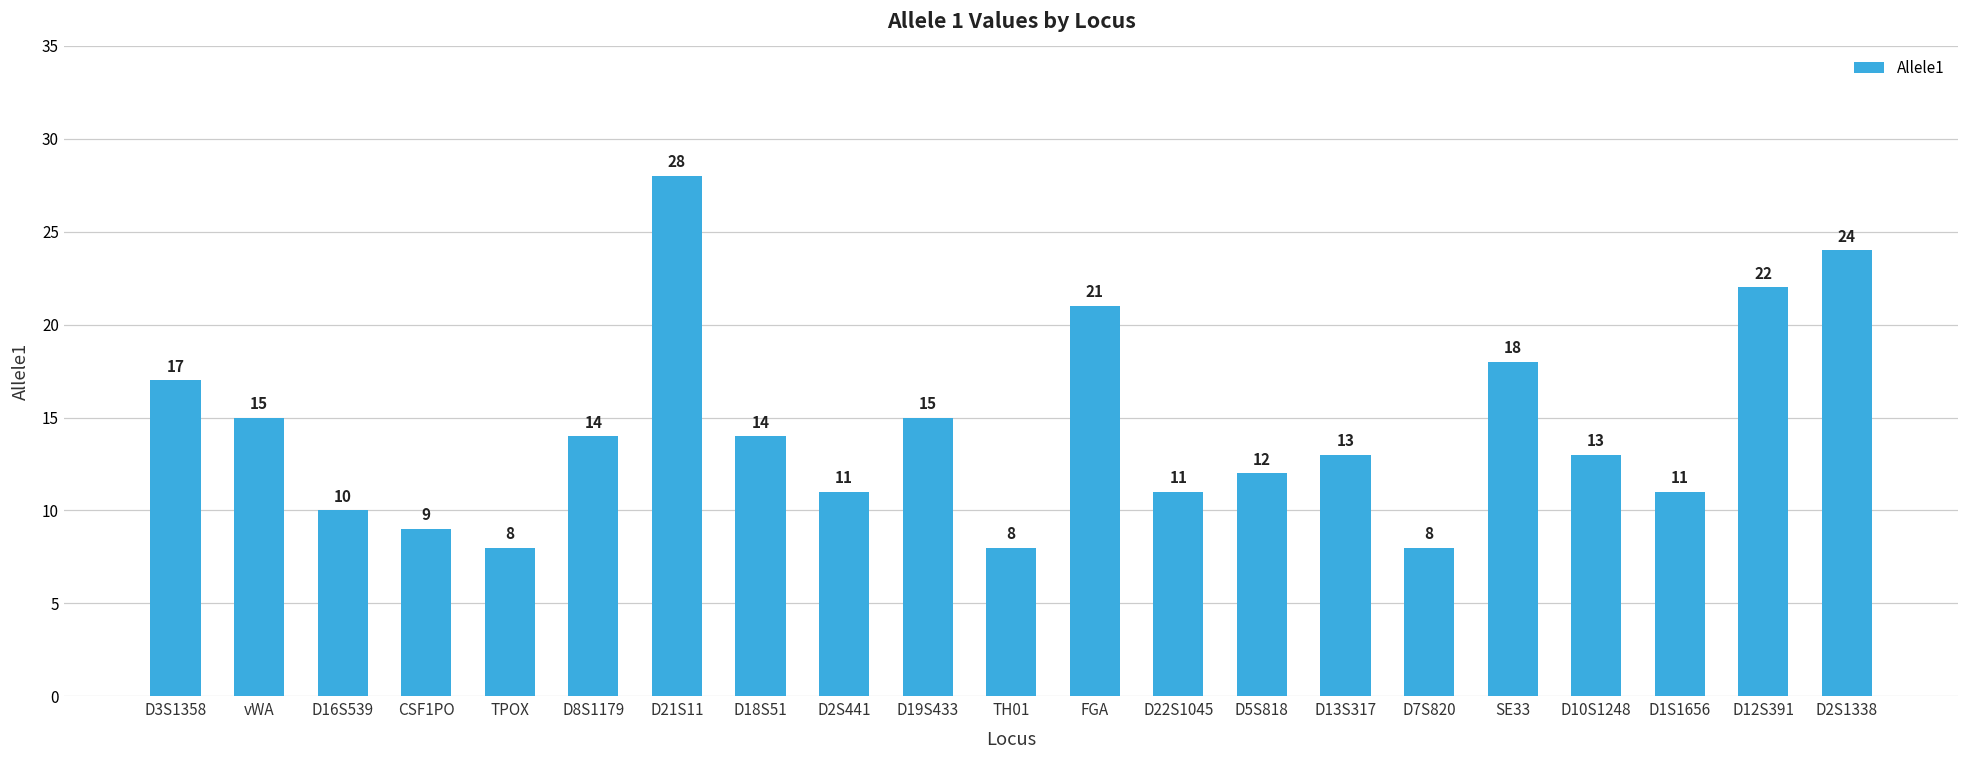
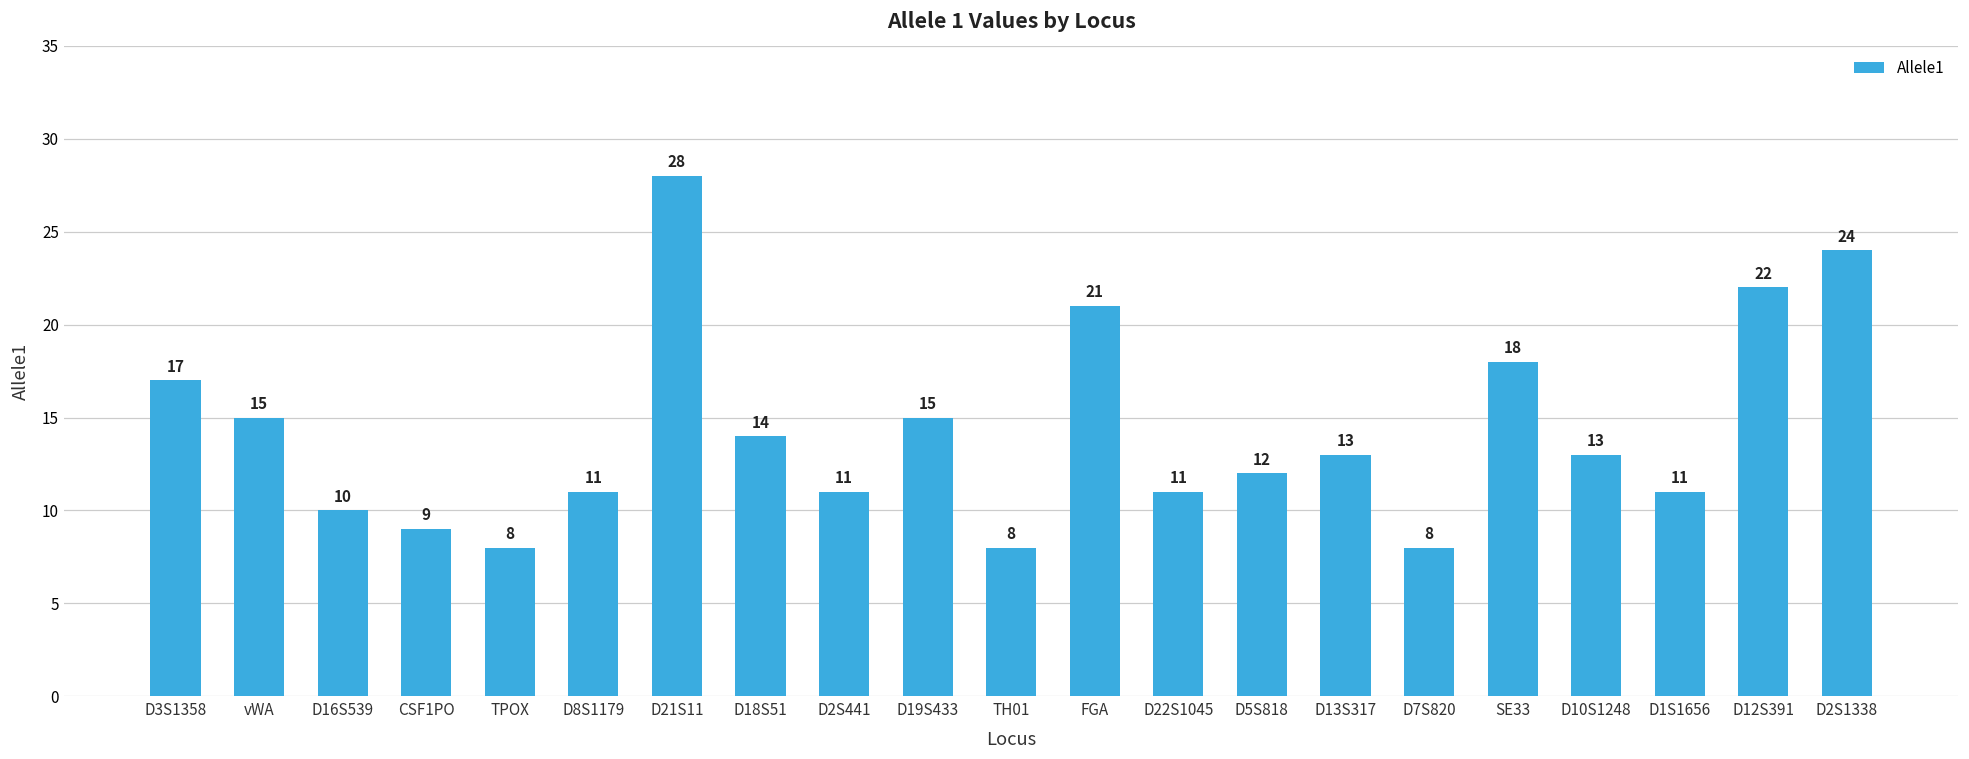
D8S1179: 14 -> 11
